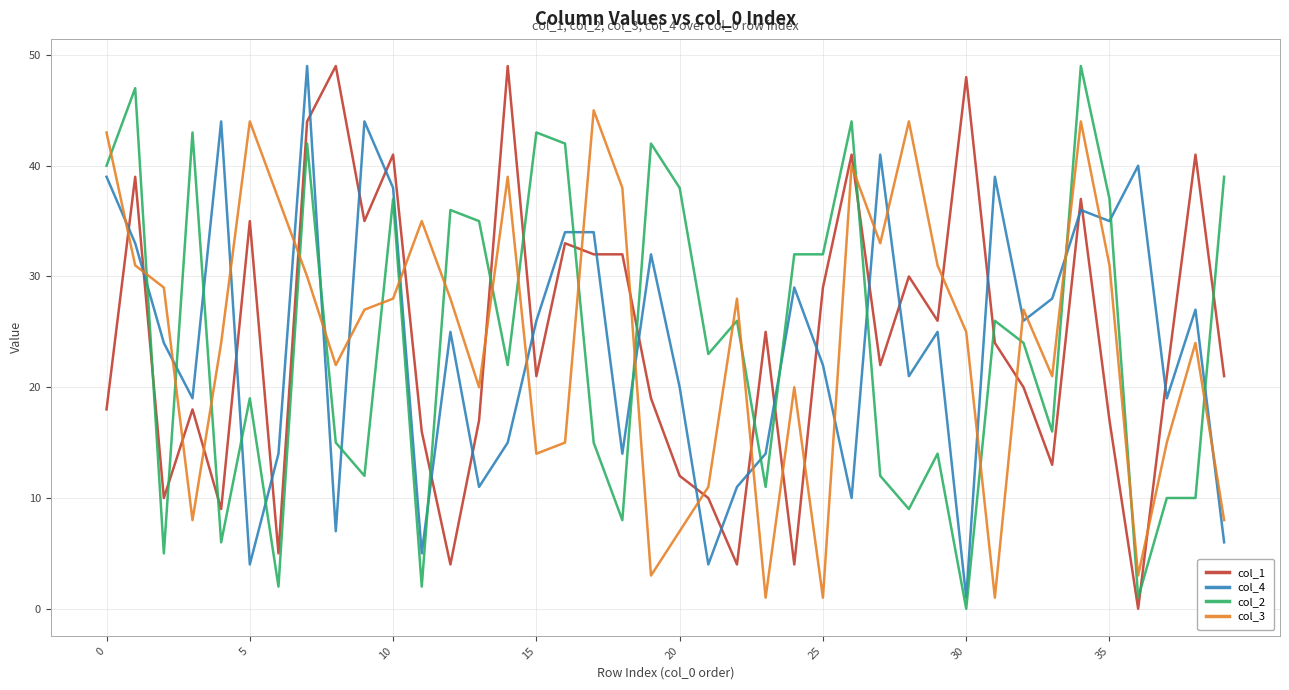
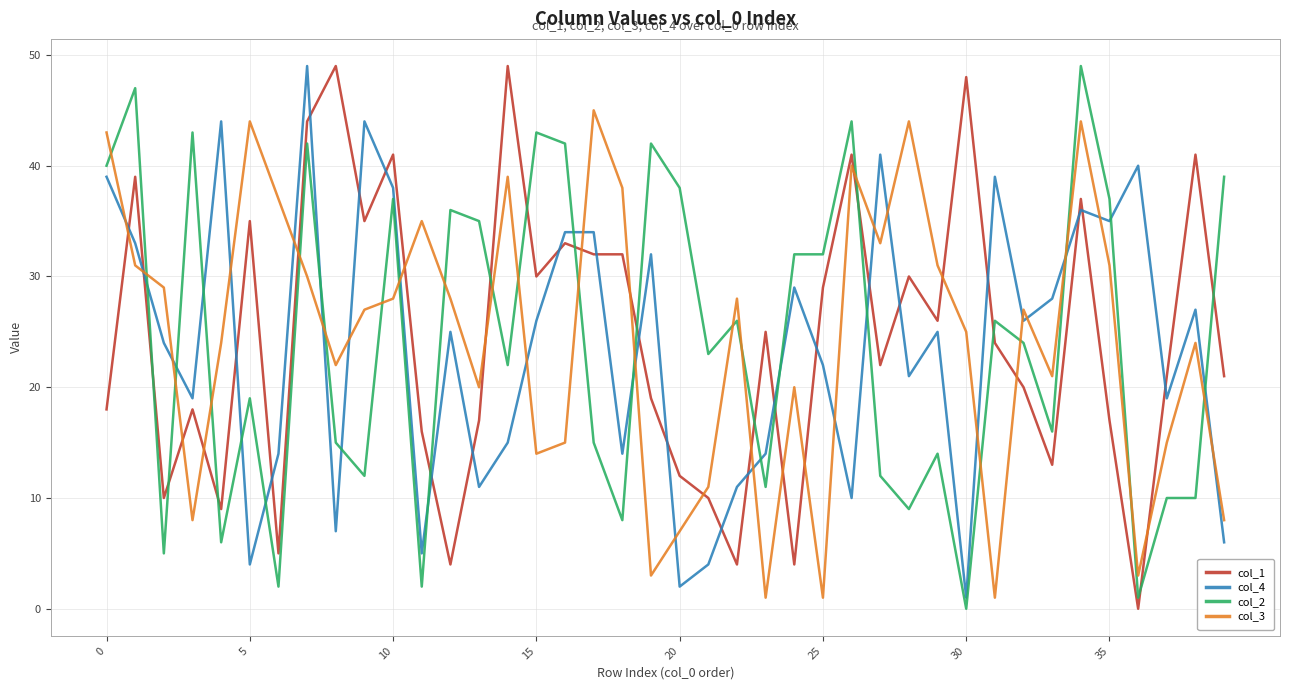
col_1, 15: 21 -> 30
col_4, 20: 20 -> 2
